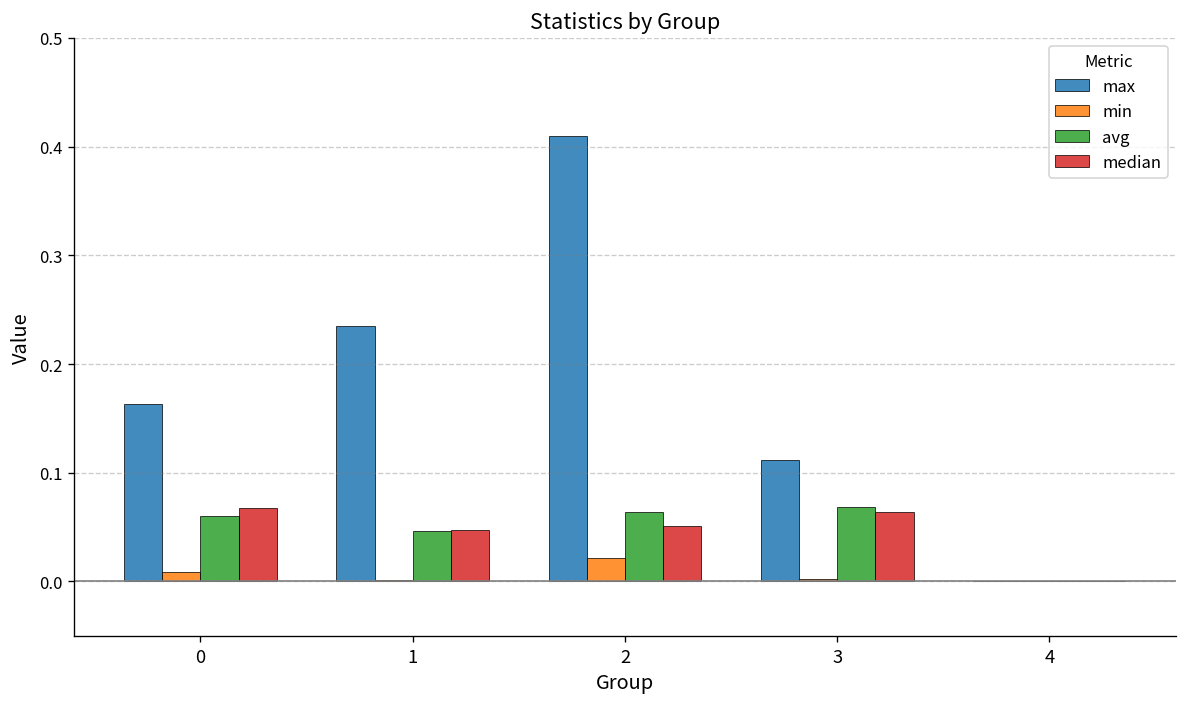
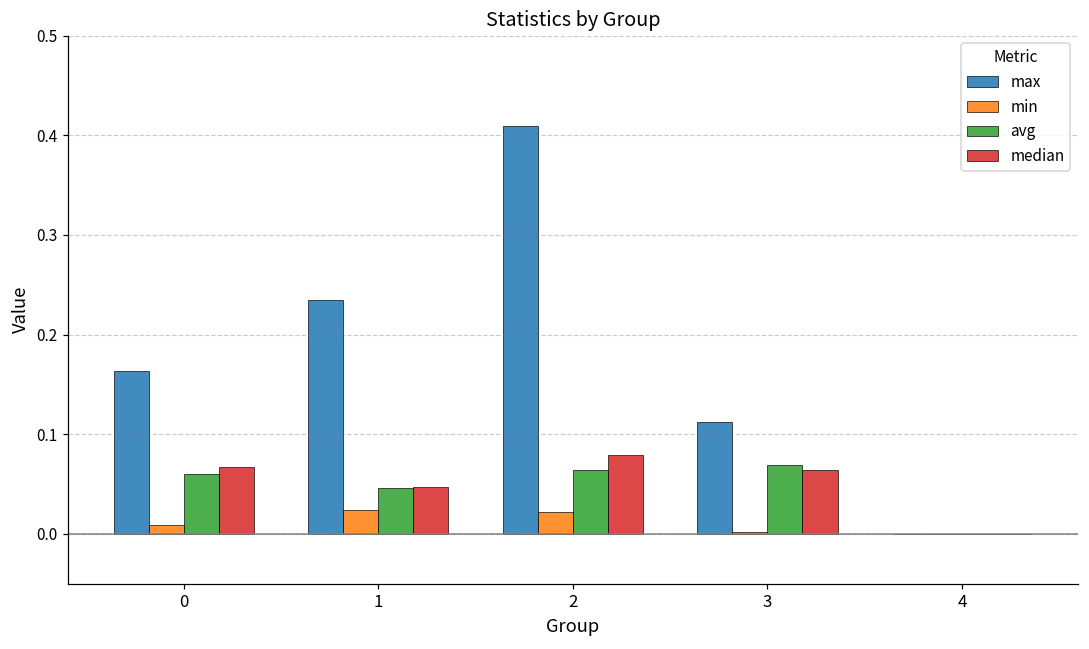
min, 1: 0.00 -> 0.02
median, 2: 0.05 -> 0.08
